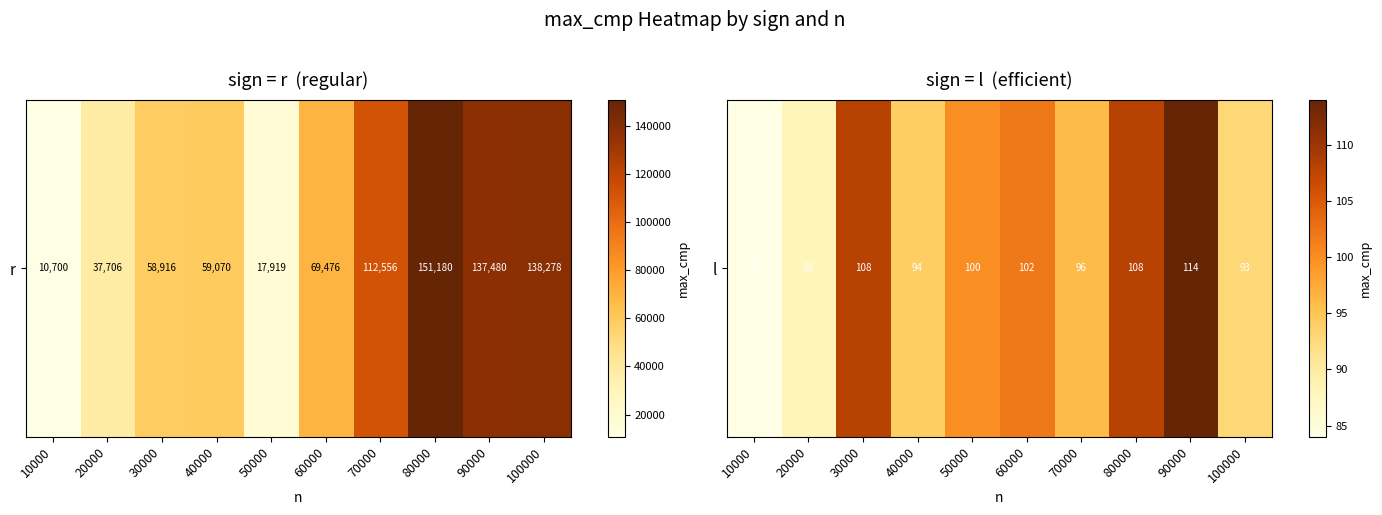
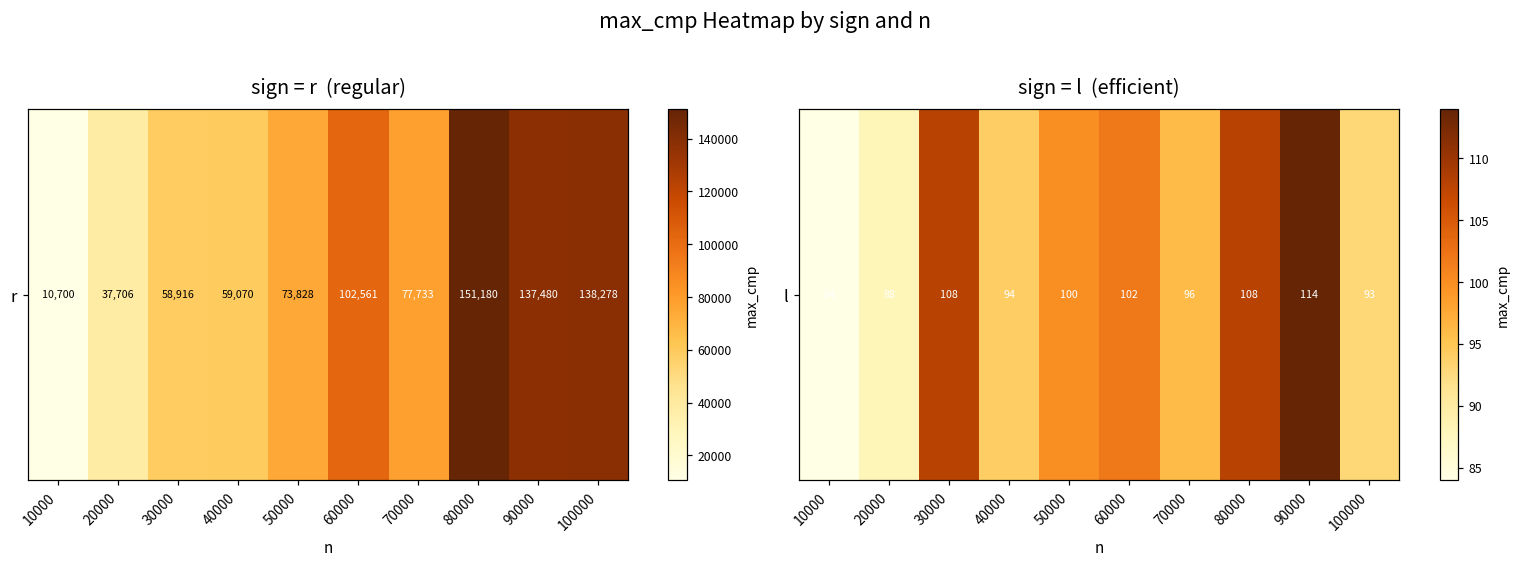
sign = r (regular), r, 50000: 17,919 -> 73,828
sign = r (regular), r, 60000: 69,476 -> 102,561
sign = r (regular), r, 70000: 112,556 -> 77,733
